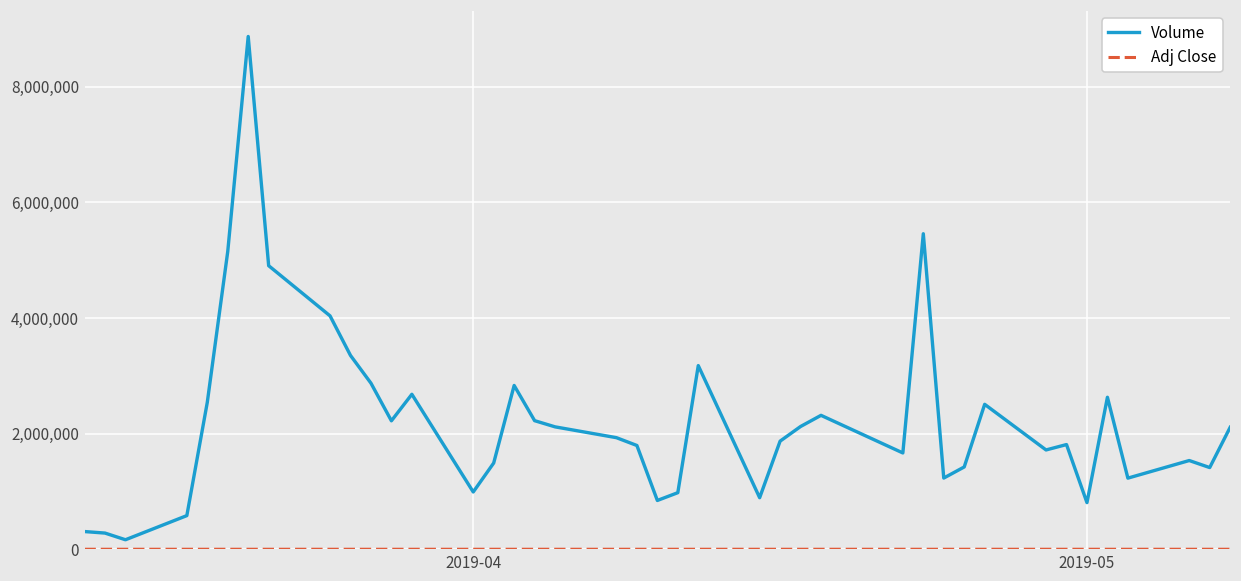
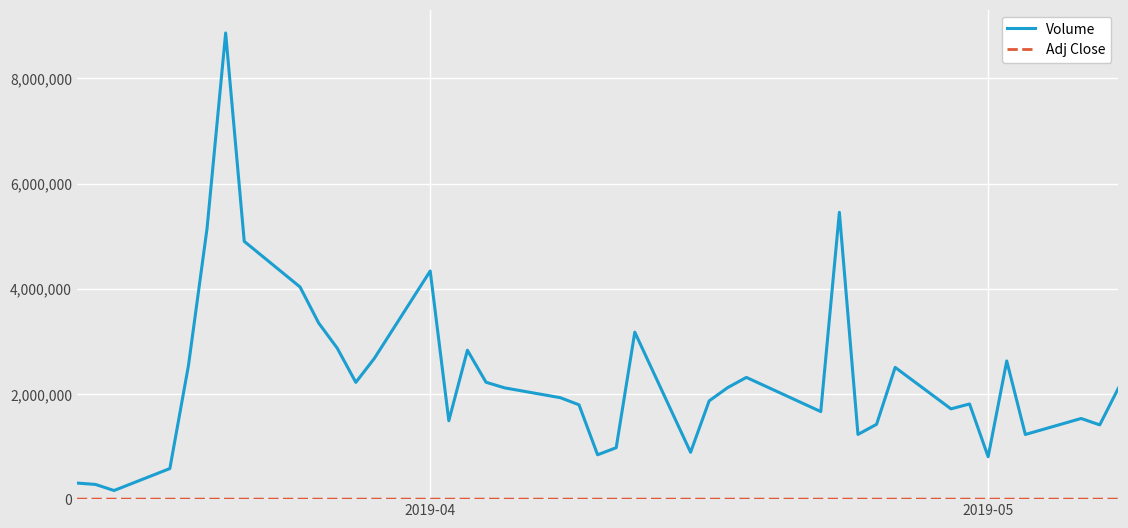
Volume, 2019-04: 1,000,000 -> 4,300,000
